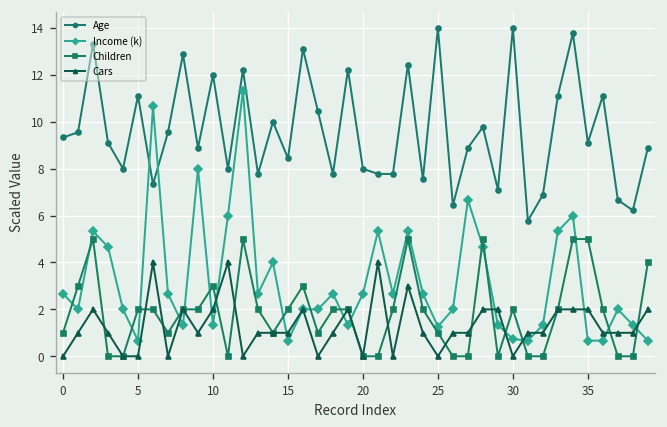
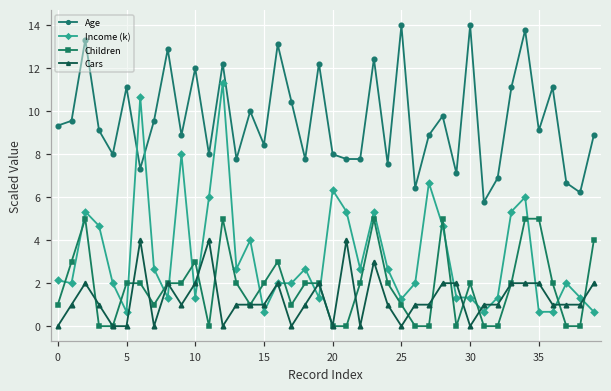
Income (k), 0: 2.7 -> 2.1
Income (k), 20: 2.7 -> 6.3
Income (k), 30: 0.7 -> 1.3
